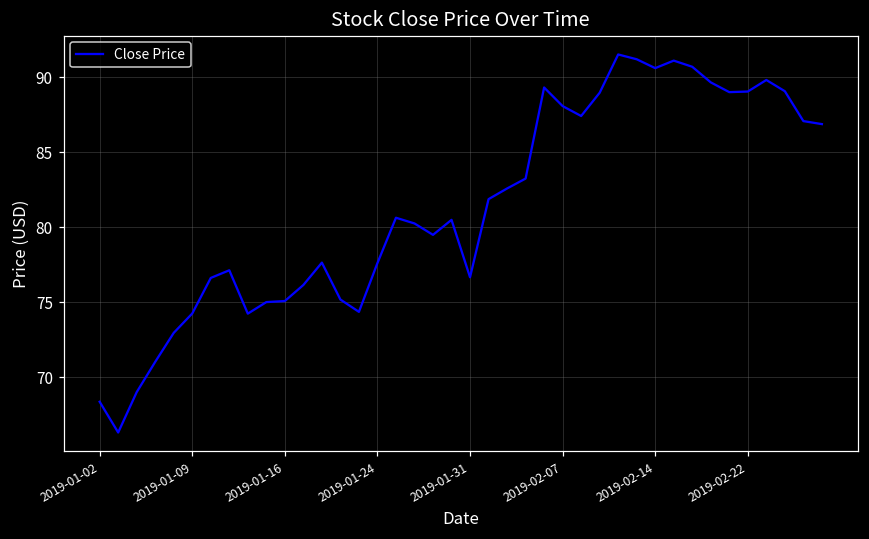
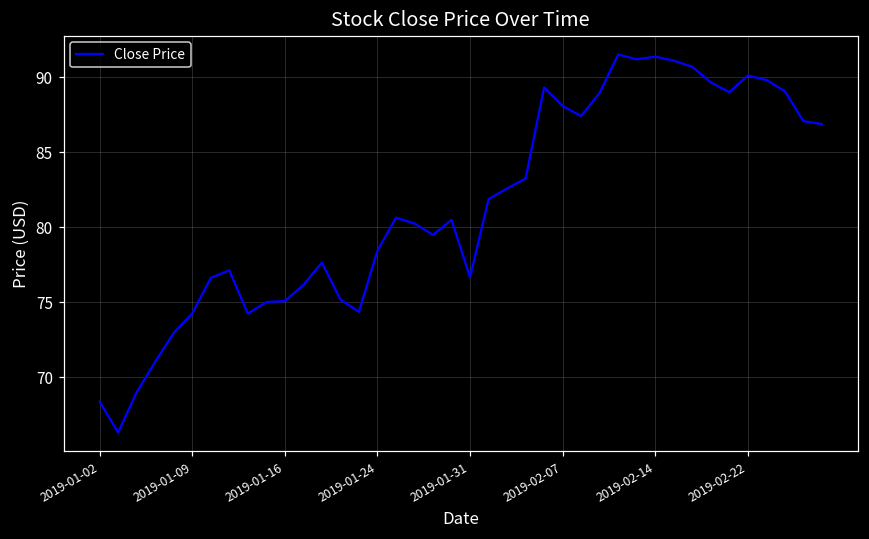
2019-01-24: 77.6 -> 78.4
2019-02-14: 90.6 -> 91.4
2019-02-22: 89.0 -> 90.1
